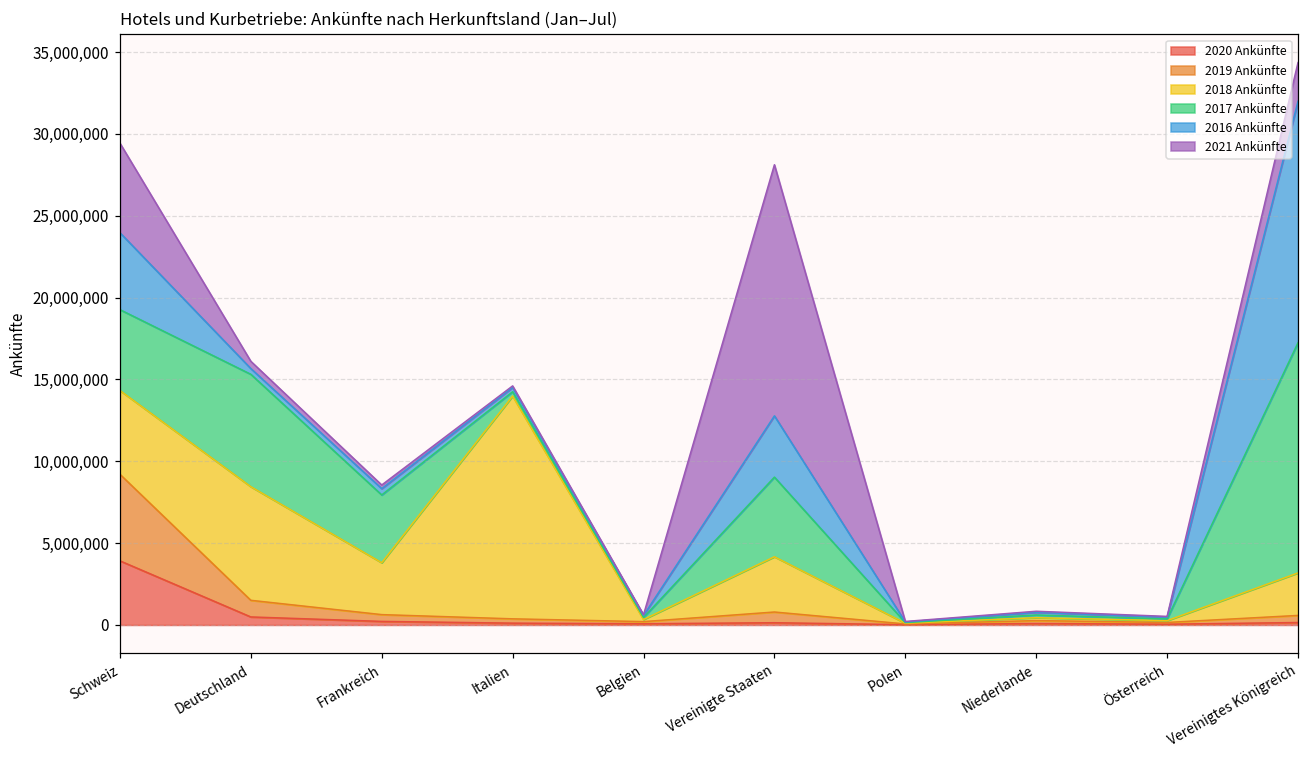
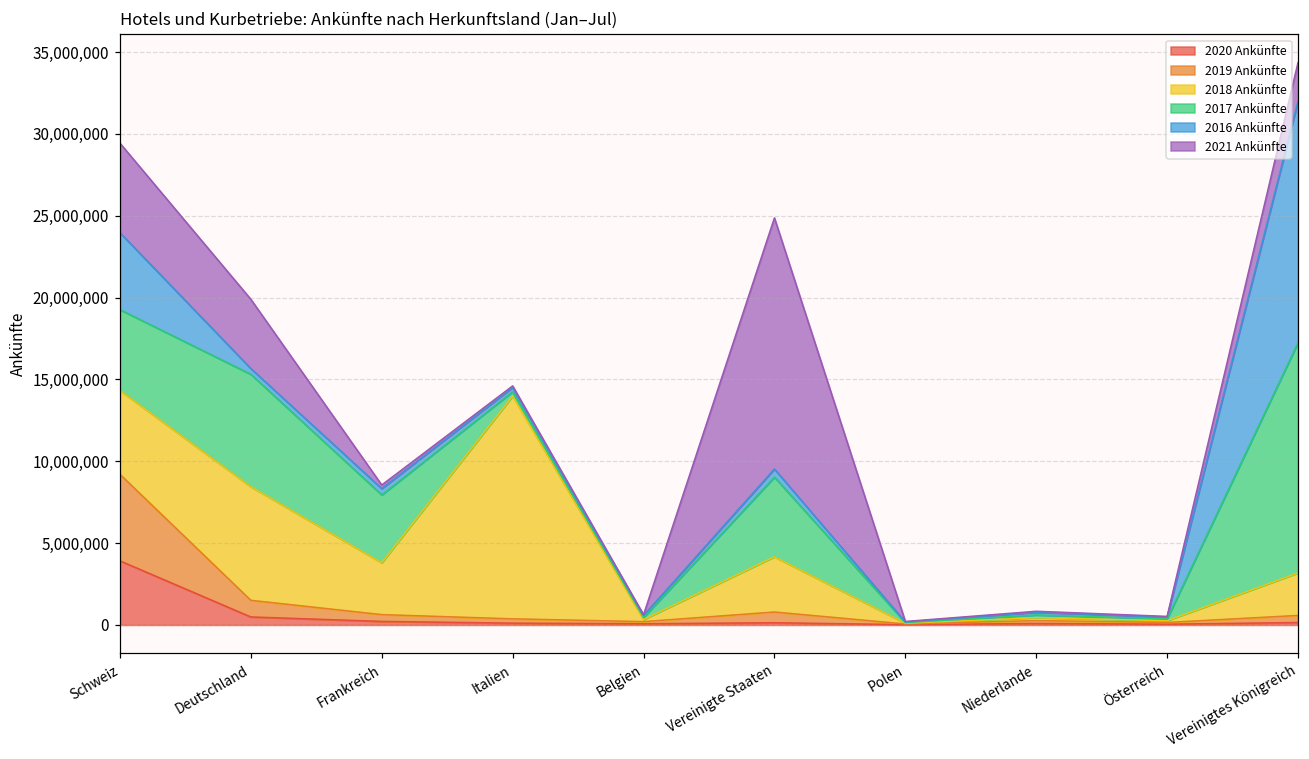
2021 Ankünfte, Deutschland: 400,000 -> 4,200,000
2016 Ankünfte, Vereinigte Staaten: 3,700,000 -> 500,000
